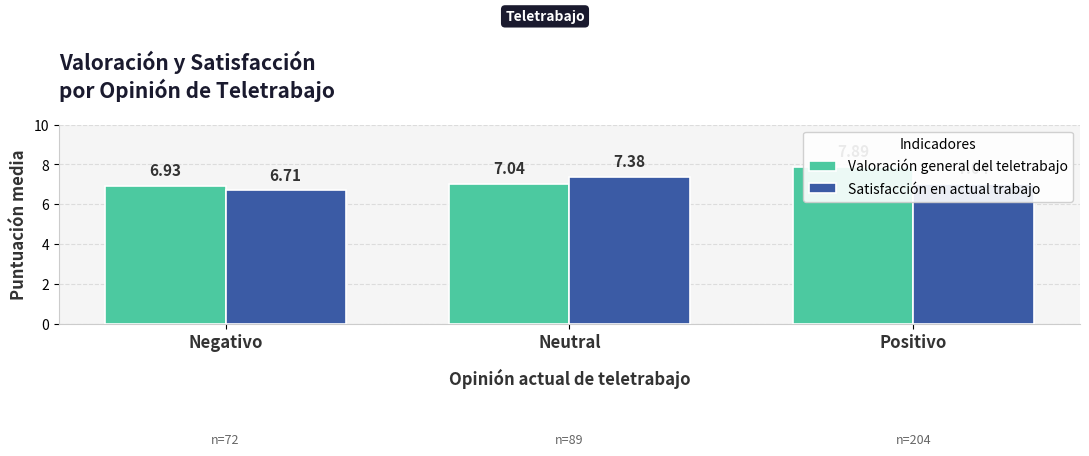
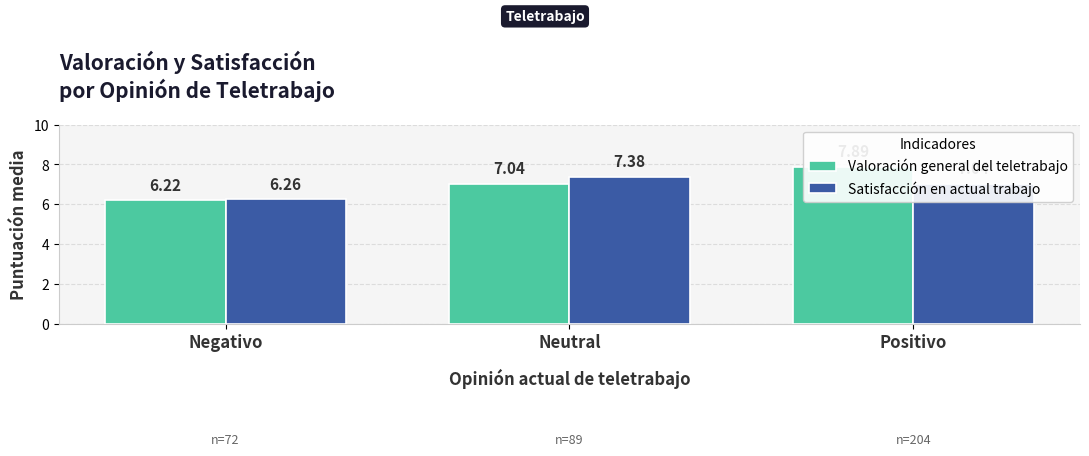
Valoración general del teletrabajo, Negativo: 6.93 -> 6.22
Satisfacción en actual trabajo, Negativo: 6.71 -> 6.26
